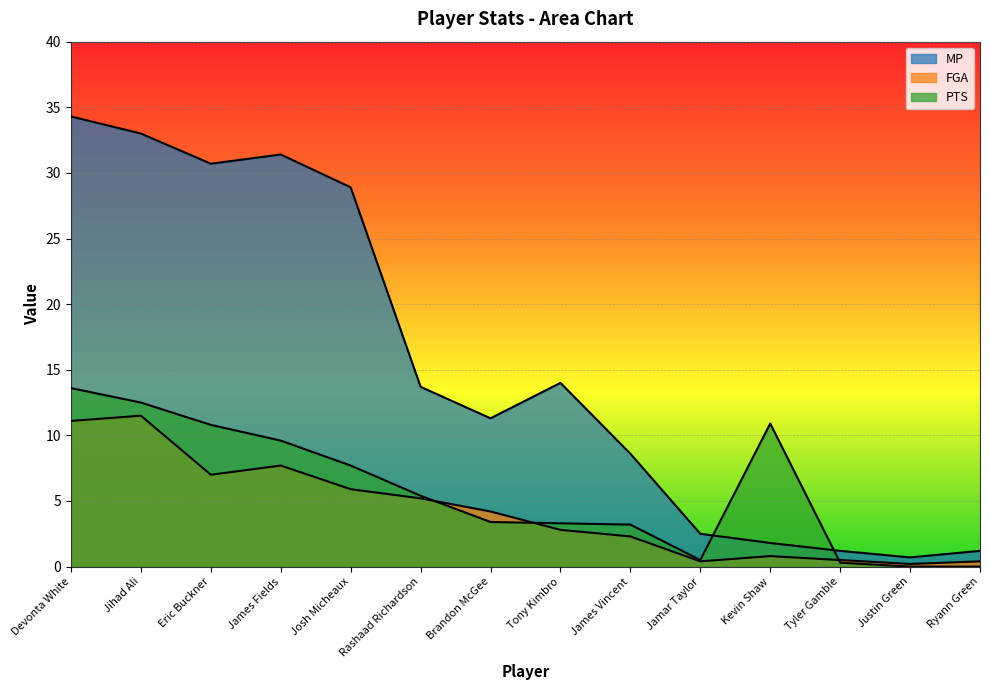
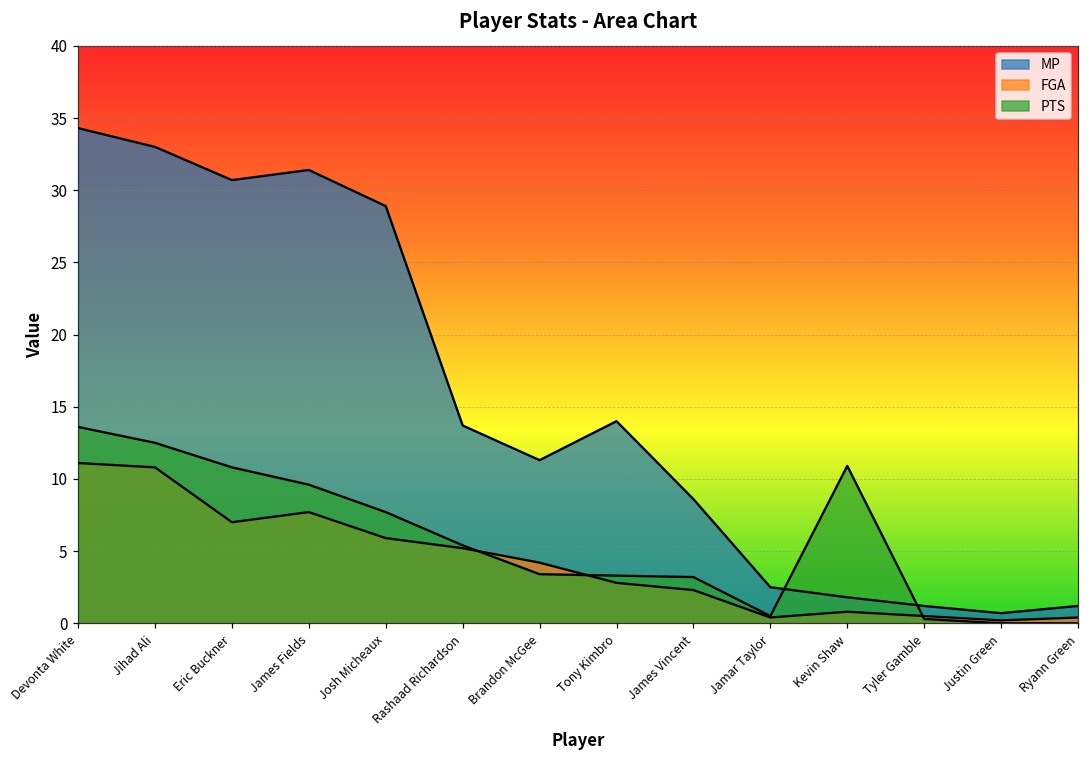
FGA, Jihad Ali: 11.5 -> 10.8
